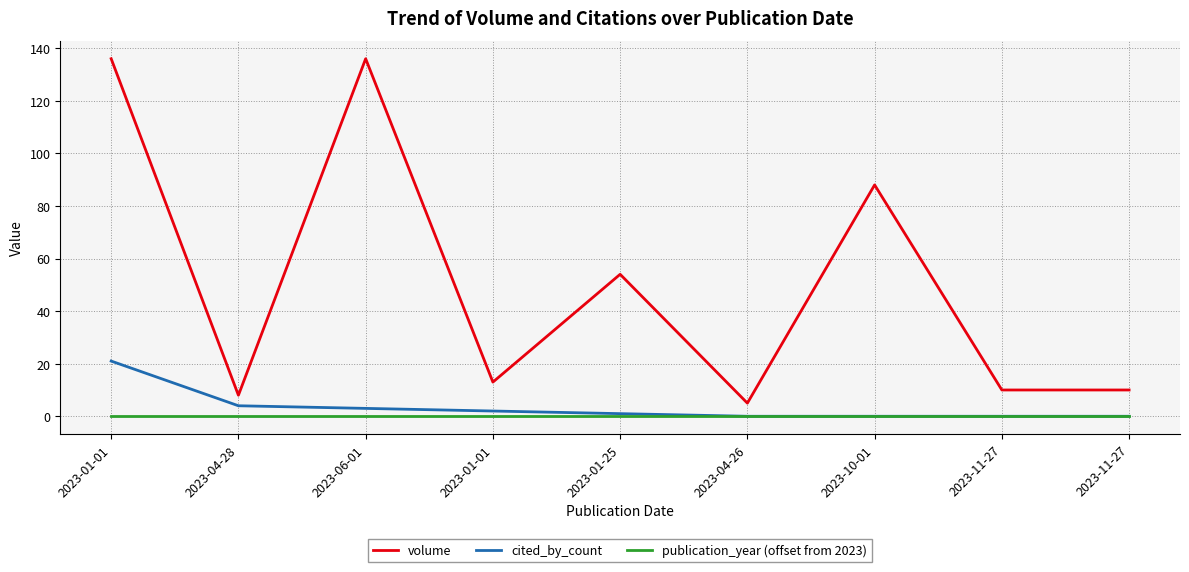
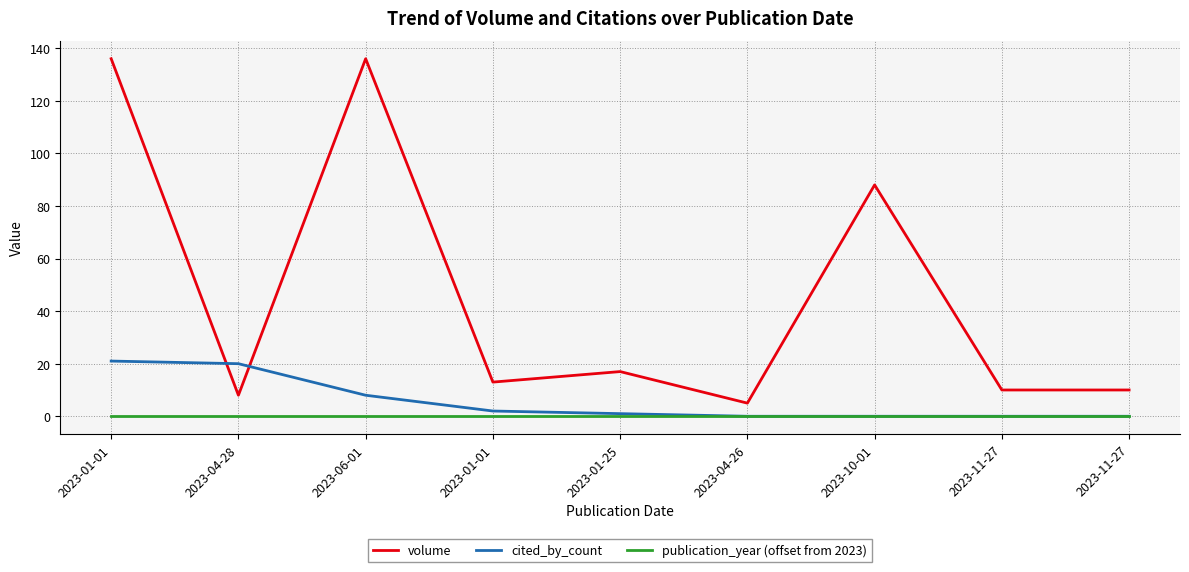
cited_by_count, 2023-04-28: 4 -> 20
cited_by_count, 2023-06-01: 3 -> 8
volume, 2023-01-25: 54 -> 17
